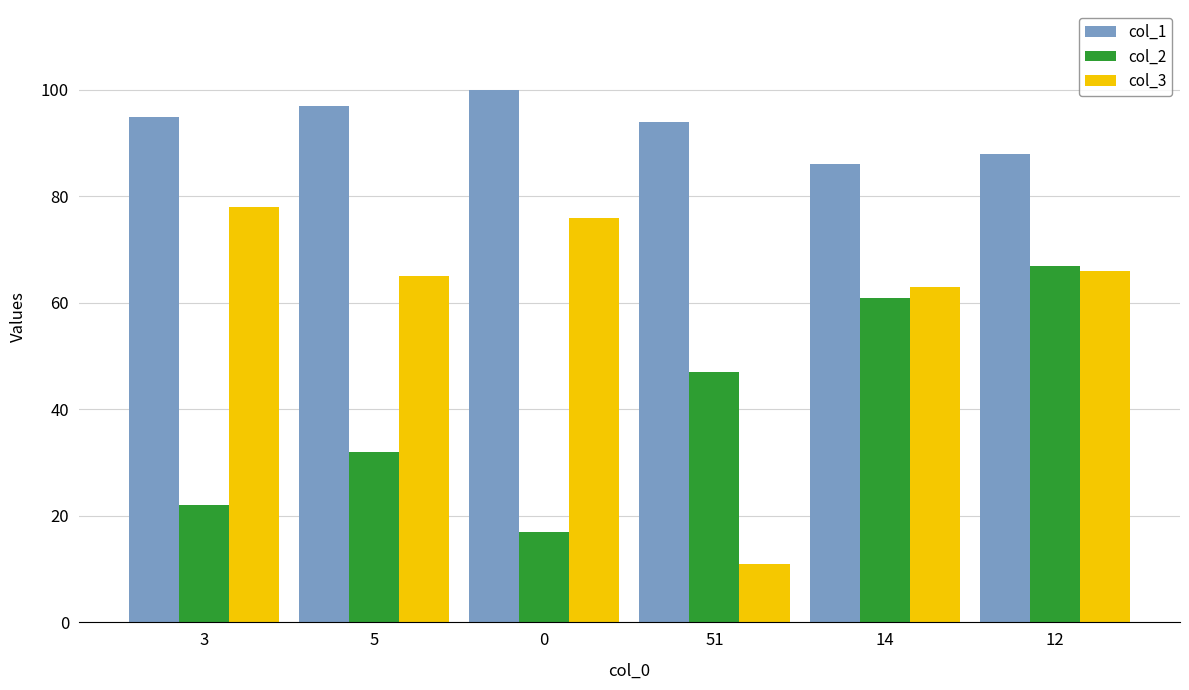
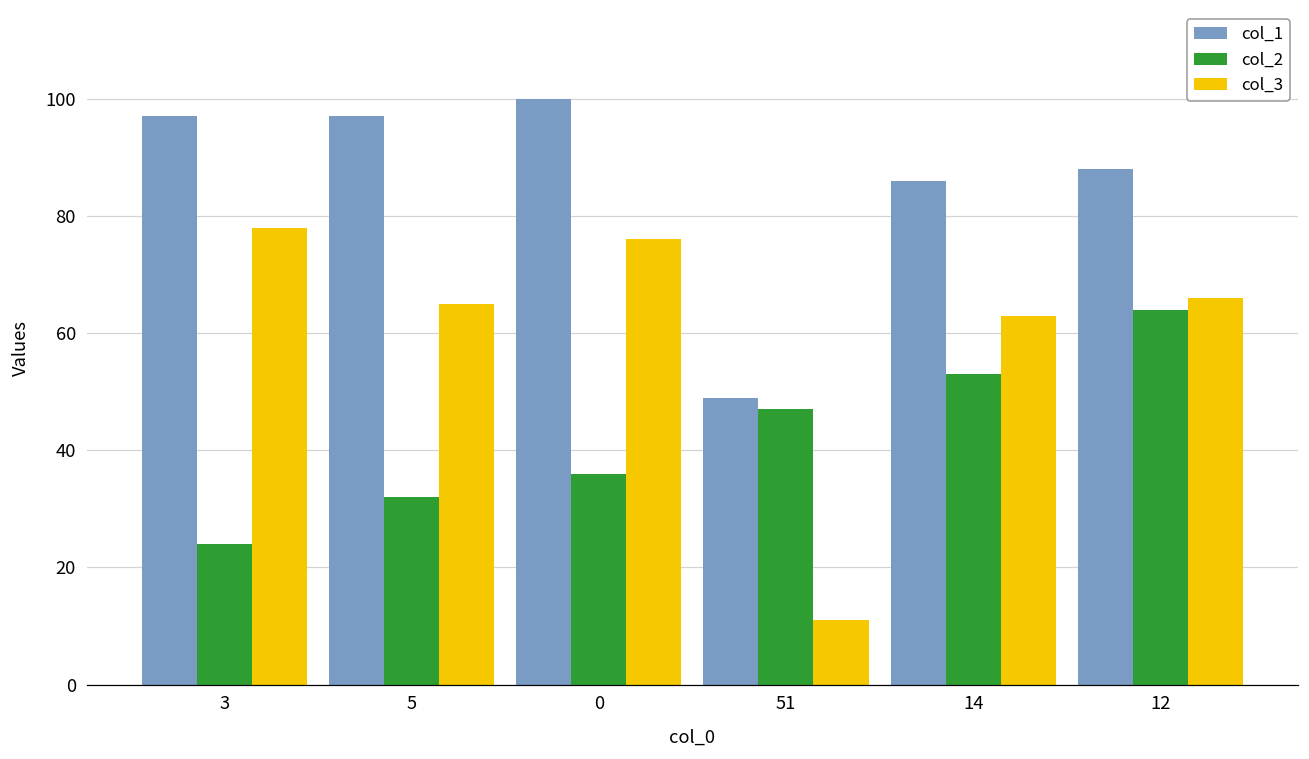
col_1, 3: 95 -> 97
col_2, 3: 22 -> 24
col_2, 0: 17 -> 36
col_1, 51: 94 -> 49
col_2, 14: 61 -> 53
col_2, 12: 67 -> 64
